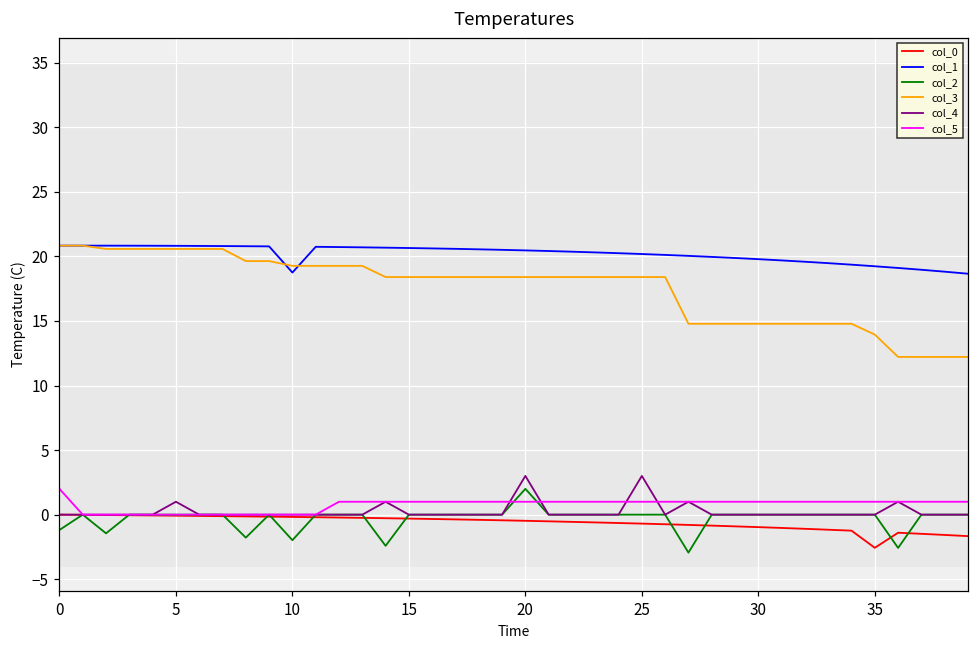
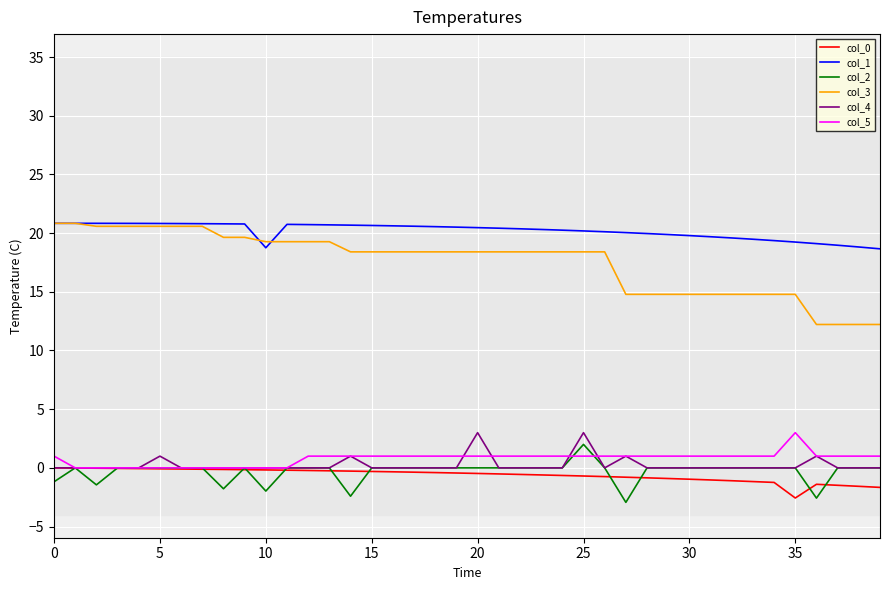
col_5, 0: 2 -> 1
col_2, 20: 2 -> 0
col_2, 25: 0 -> 2
col_3, 35: 13.9 -> 14.8
col_5, 35: 1 -> 3
